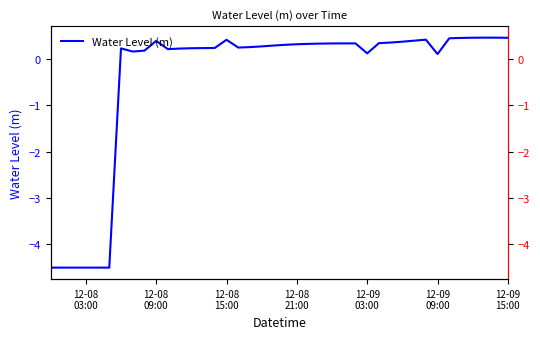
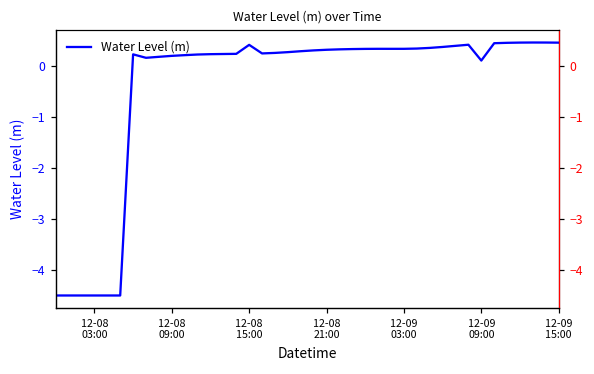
12-08 09:00: 0.4 -> 0.2
12-09 03:00: 0.1 -> 0.3
